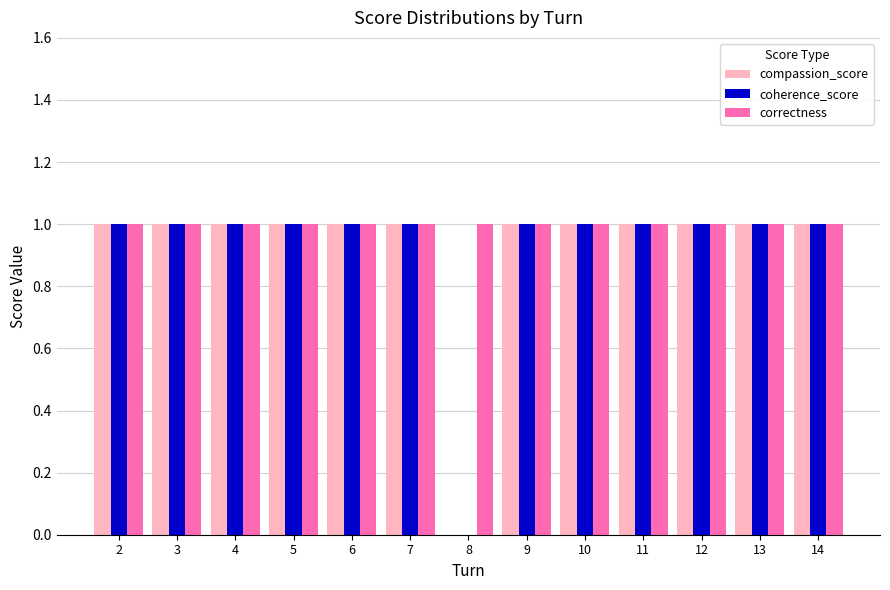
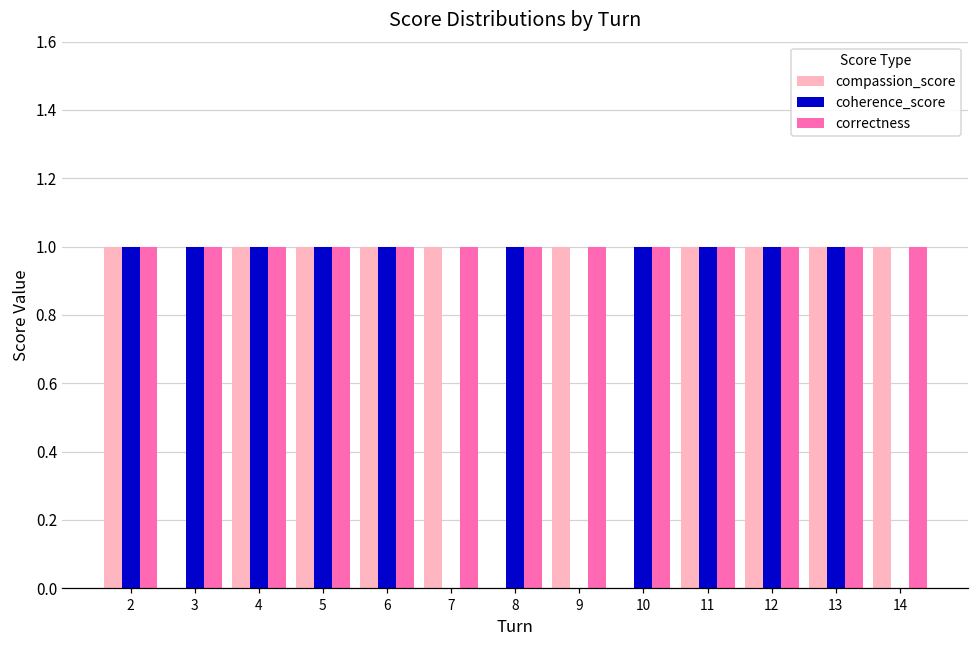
compassion_score, 3: 1 -> 0
coherence_score, 7: 1 -> 0
coherence_score, 8: 0 -> 1
coherence_score, 9: 1 -> 0
compassion_score, 10: 1 -> 0
coherence_score, 14: 1 -> 0
